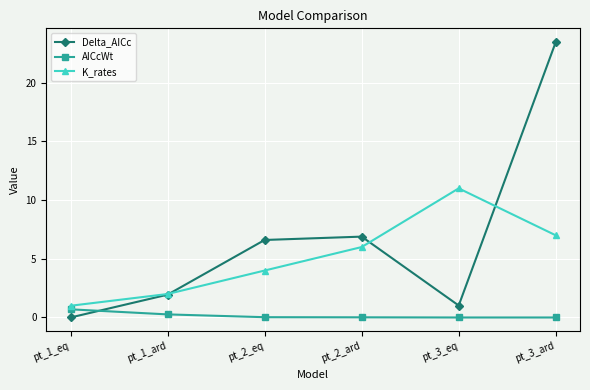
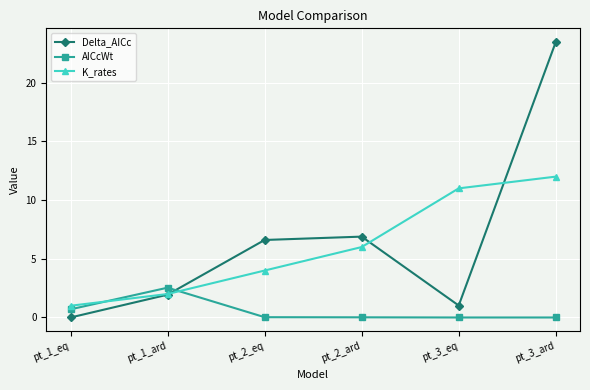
AICcWt, pt_1_ard: 0.3 -> 2.5
K_rates, pt_3_ard: 7 -> 12
